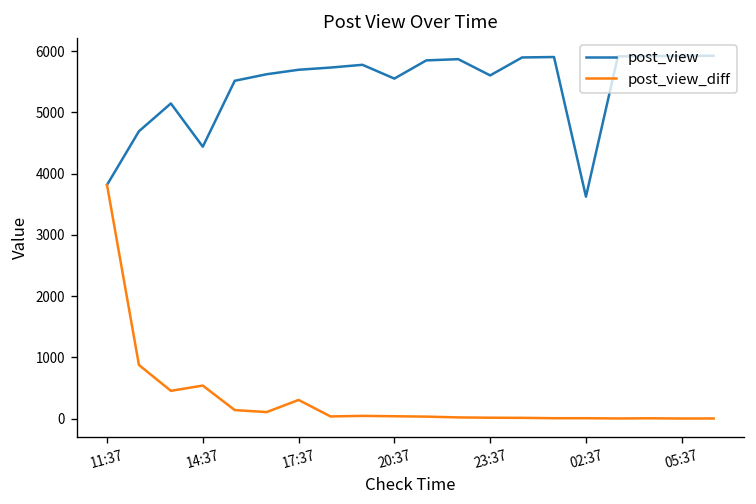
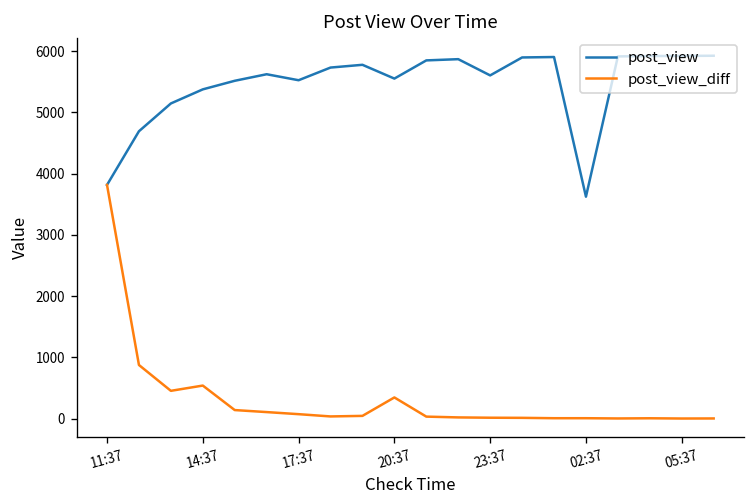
post_view, 14:37: 4400 -> 5400
post_view, 17:37: 5700 -> 5500
post_view_diff, 17:37: 300 -> 100
post_view_diff, 20:37: 0 -> 300
